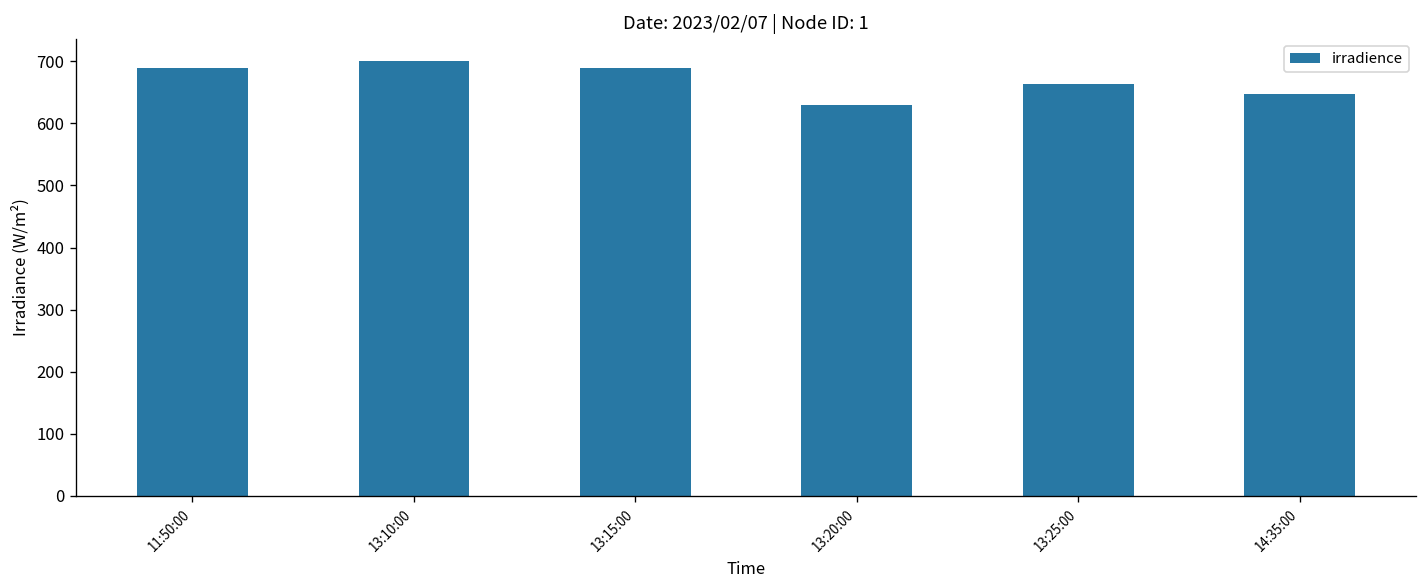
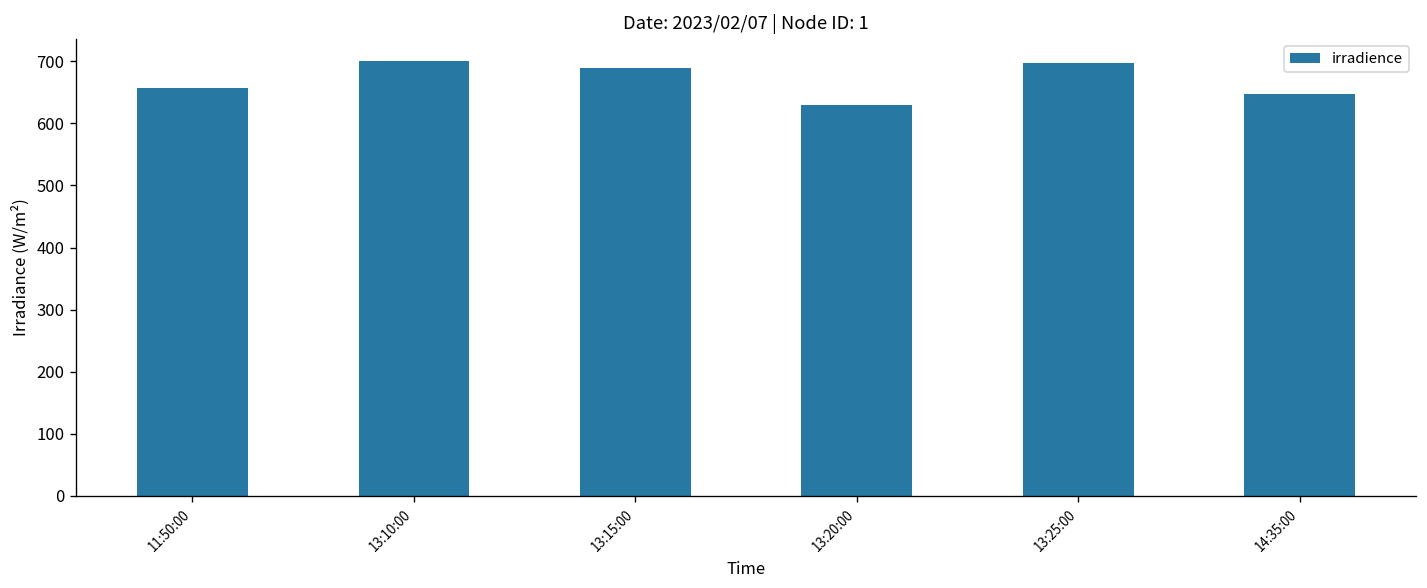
11:50:00: 690 -> 660
13:25:00: 660 -> 700
